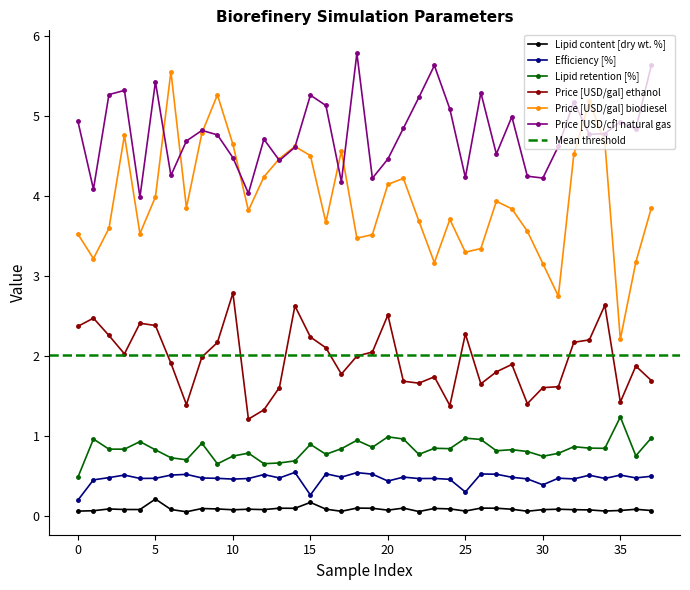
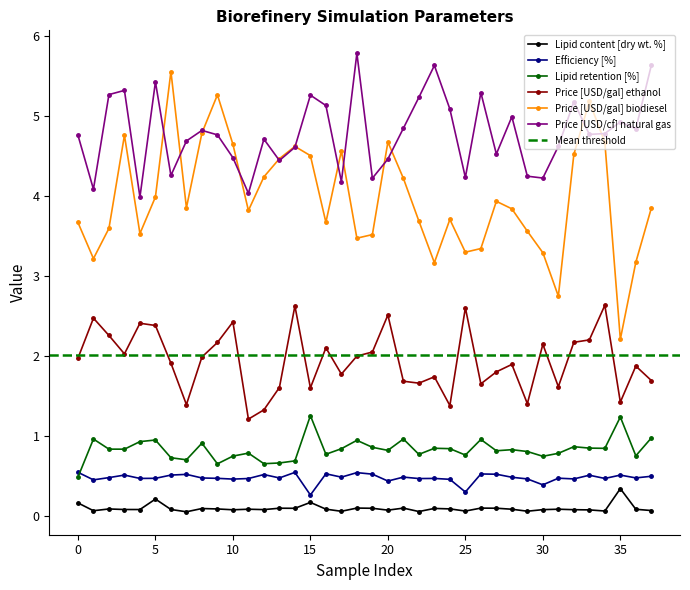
Lipid content [dry wt. %], 0: 0.1 -> 0.2
Efficiency [%], 0: 0.2 -> 0.5
Price [USD/gal] ethanol, 0: 2.4 -> 2.0
Price [USD/gal] biodiesel, 0: 3.5 -> 3.7
Price [USD/cf] natural gas, 0: 4.9 -> 4.8
Lipid retention [%], 5: 0.8 -> 1.0
Price [USD/gal] ethanol, 10: 2.8 -> 2.4
Lipid retention [%], 15: 0.9 -> 1.3
Price [USD/gal] ethanol, 15: 2.2 -> 1.6
Lipid retention [%], 20: 1.0 -> 0.8
Price [USD/gal] biodiesel, 20: 4.1 -> 4.7
Lipid retention [%], 25: 1.0 -> 0.8
Price [USD/gal] ethanol, 25: 2.3 -> 2.6
Price [USD/gal] ethanol, 30: 1.6 -> 2.1
Price [USD/gal] biodiesel, 30: 3.2 -> 3.3
Lipid content [dry wt. %], 35: 0.1 -> 0.3
